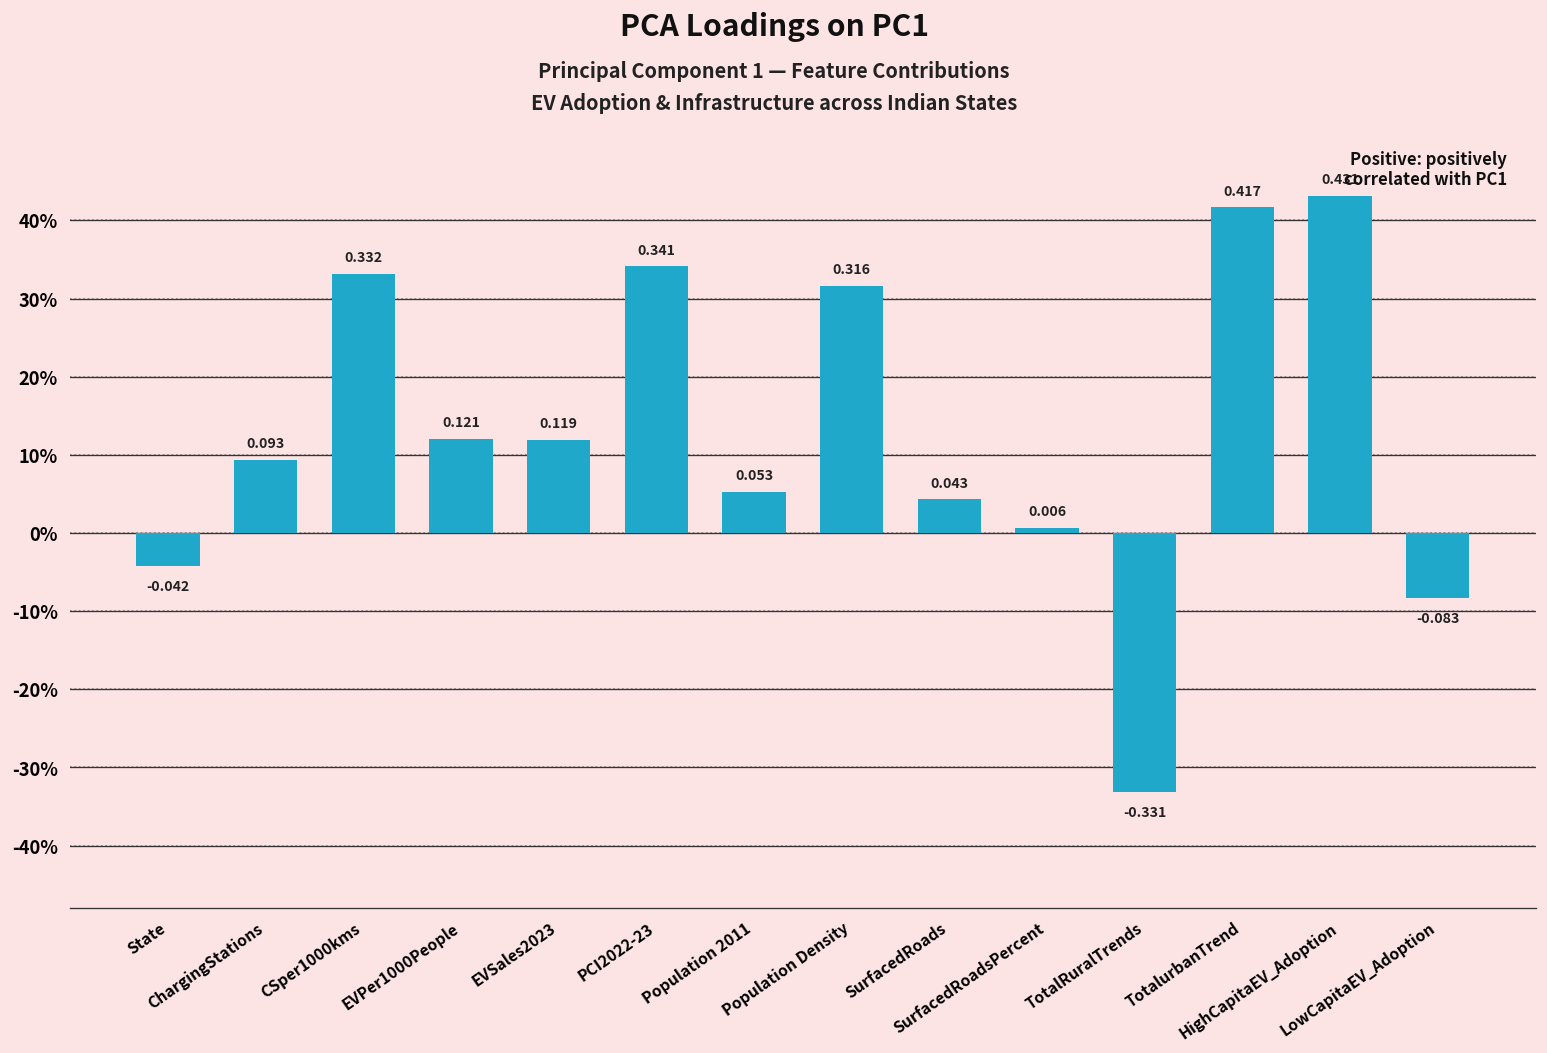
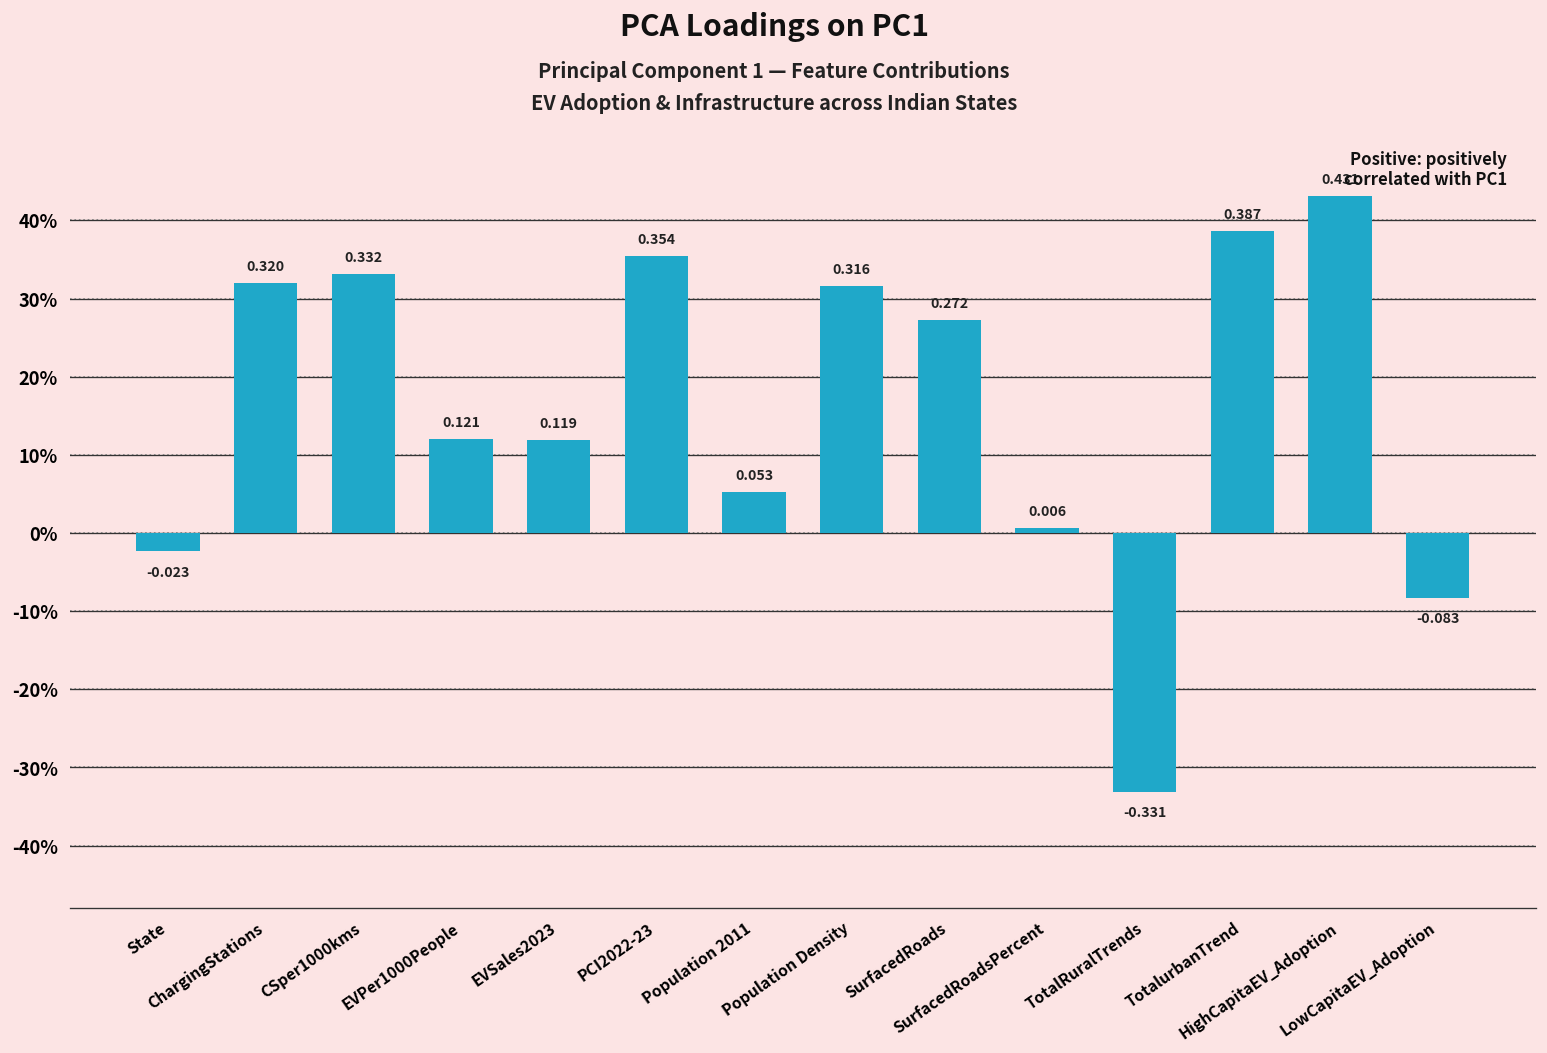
State: -0.042 -> -0.023
ChargingStations: 0.093 -> 0.320
PCI2022-23: 0.341 -> 0.354
SurfacedRoads: 0.043 -> 0.272
TotalurbanTrend: 0.417 -> 0.387
